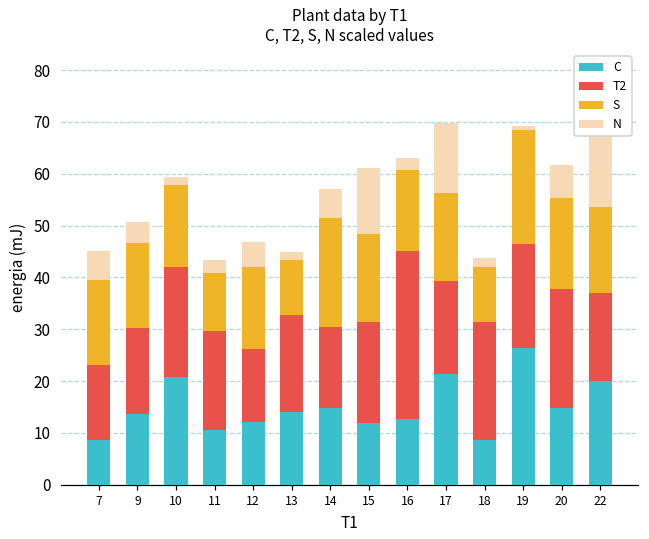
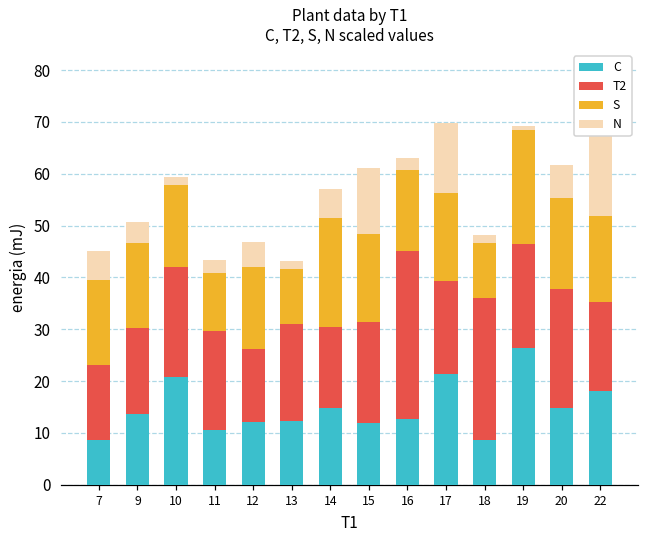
C, 13: 14 -> 12
T2, 18: 23 -> 27
C, 22: 20 -> 18
